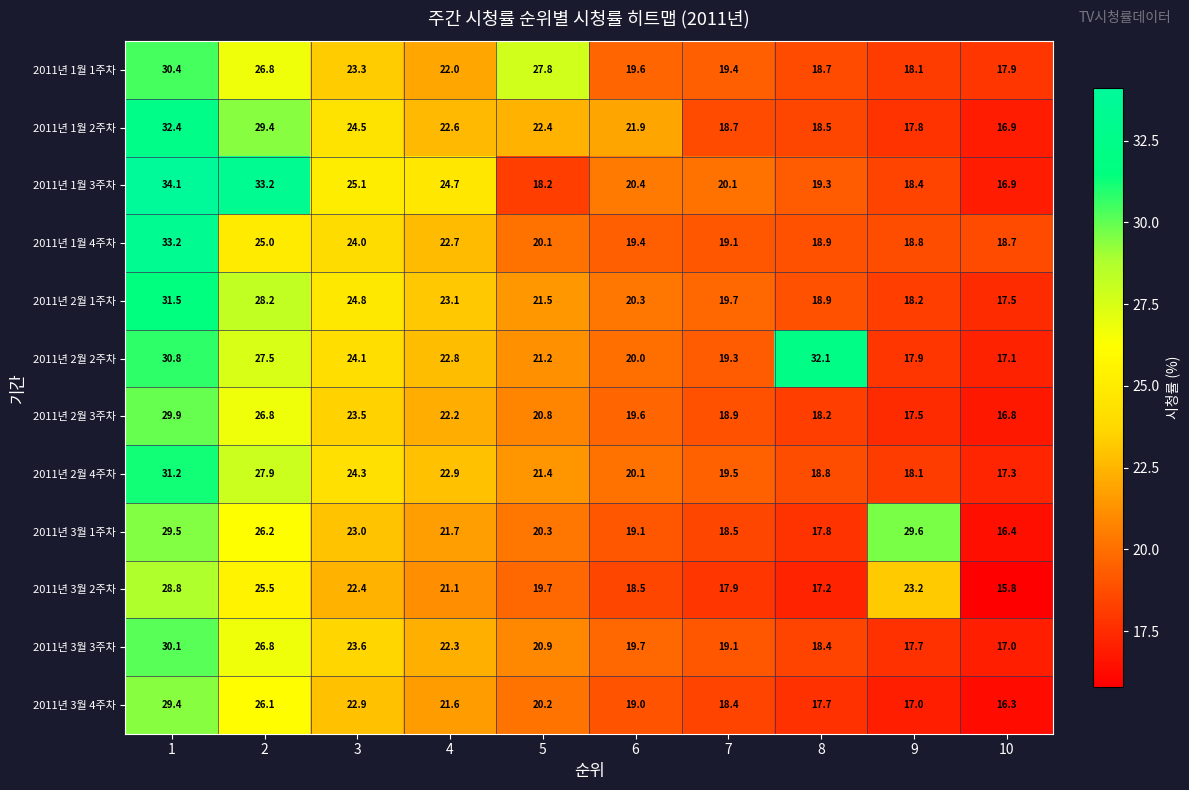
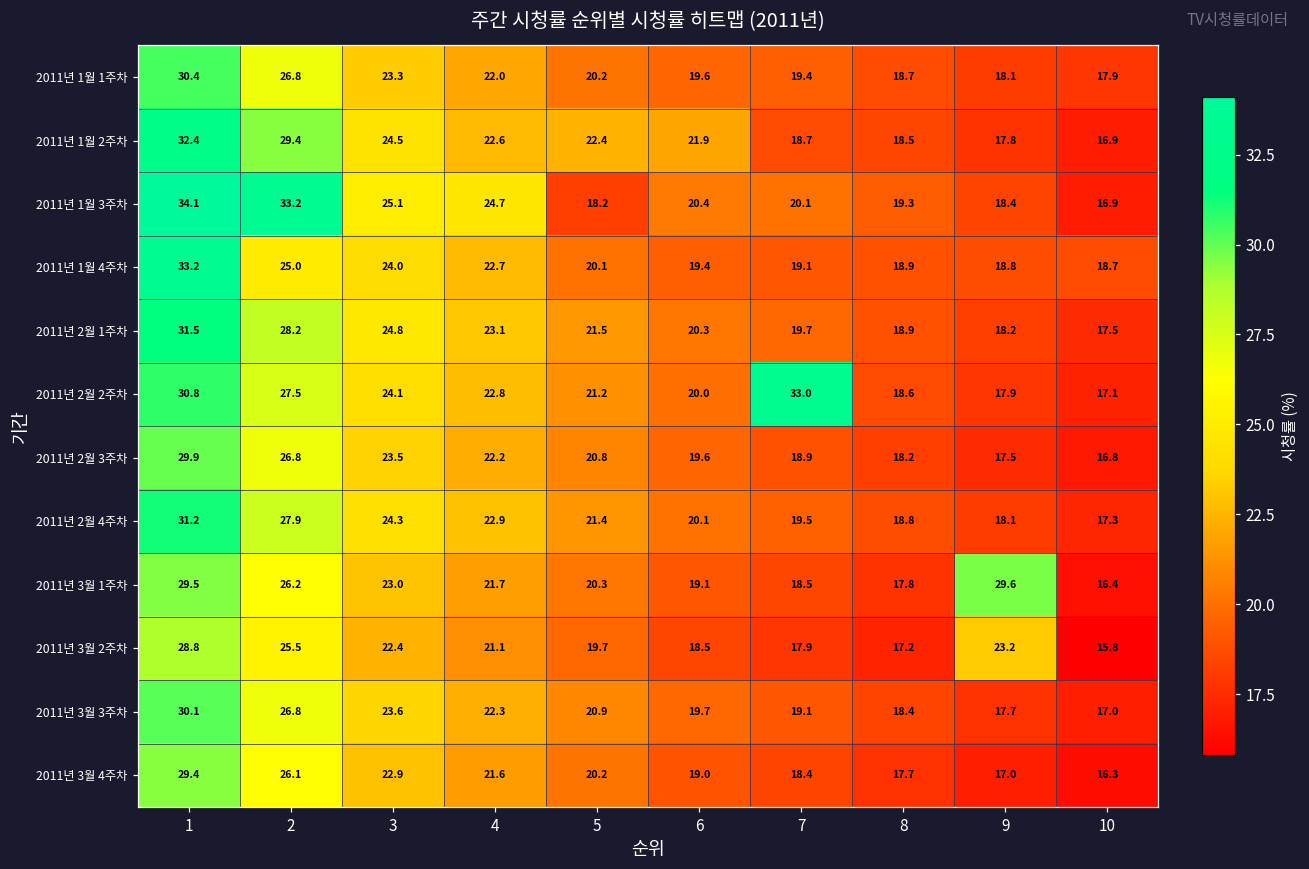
2011년 1월 1주차, 5: 27.8 -> 20.2
2011년 2월 2주차, 7: 19.3 -> 33.0
2011년 2월 2주차, 8: 32.1 -> 18.6
